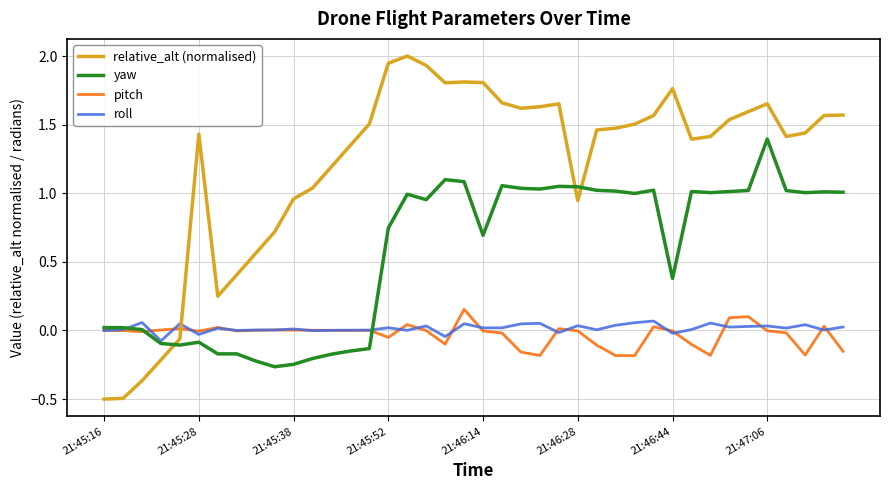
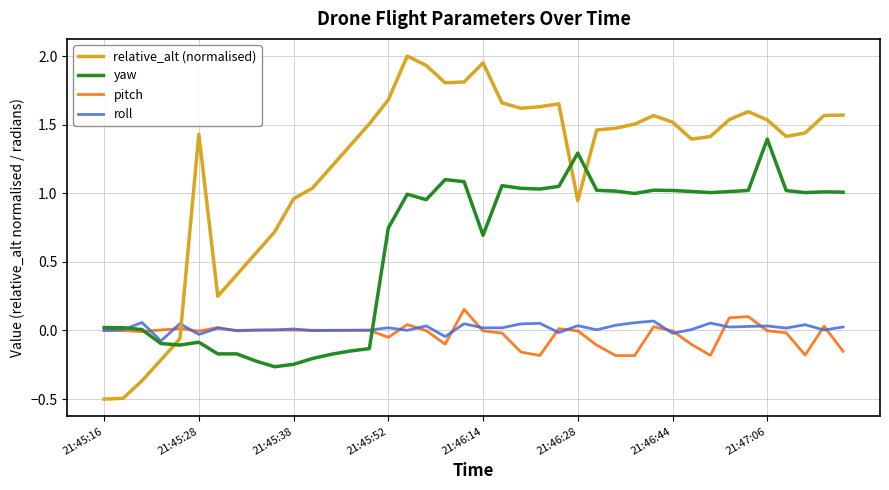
relative_alt (normalised), 21:45:52: 1.95 -> 1.68
relative_alt (normalised), 21:46:14: 1.81 -> 1.95
yaw, 21:46:28: 1.05 -> 1.29
relative_alt (normalised), 21:46:44: 1.76 -> 1.52
yaw, 21:46:44: 0.38 -> 1.02
relative_alt (normalised), 21:47:06: 1.65 -> 1.53
